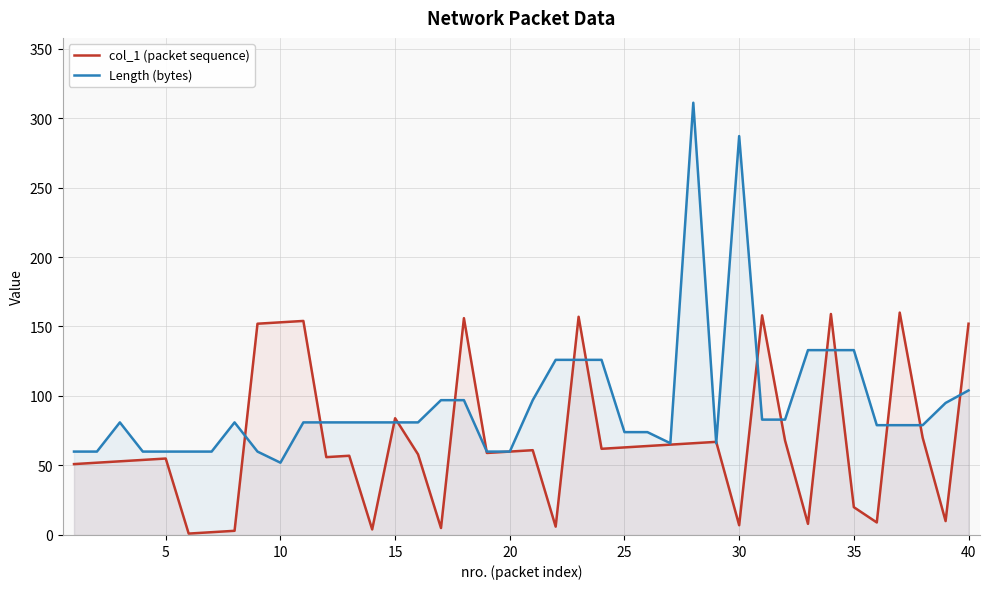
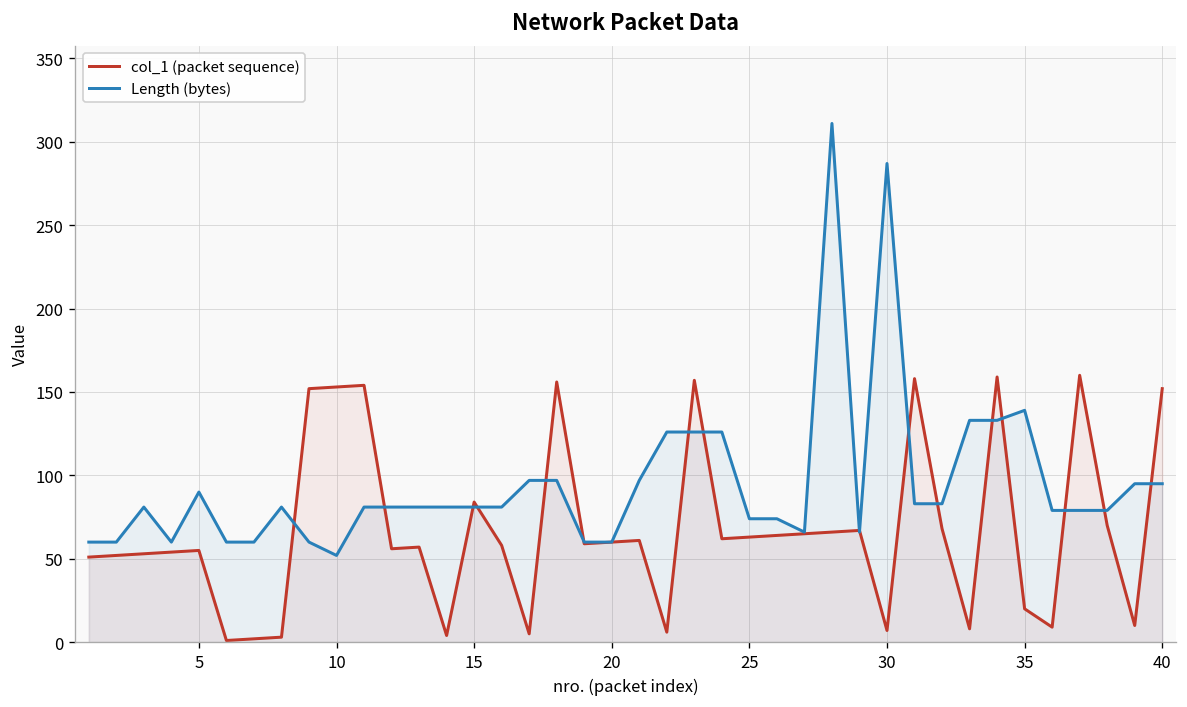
Length (bytes), 5: 60 -> 90
Length (bytes), 35: 133 -> 139
Length (bytes), 40: 104 -> 95
